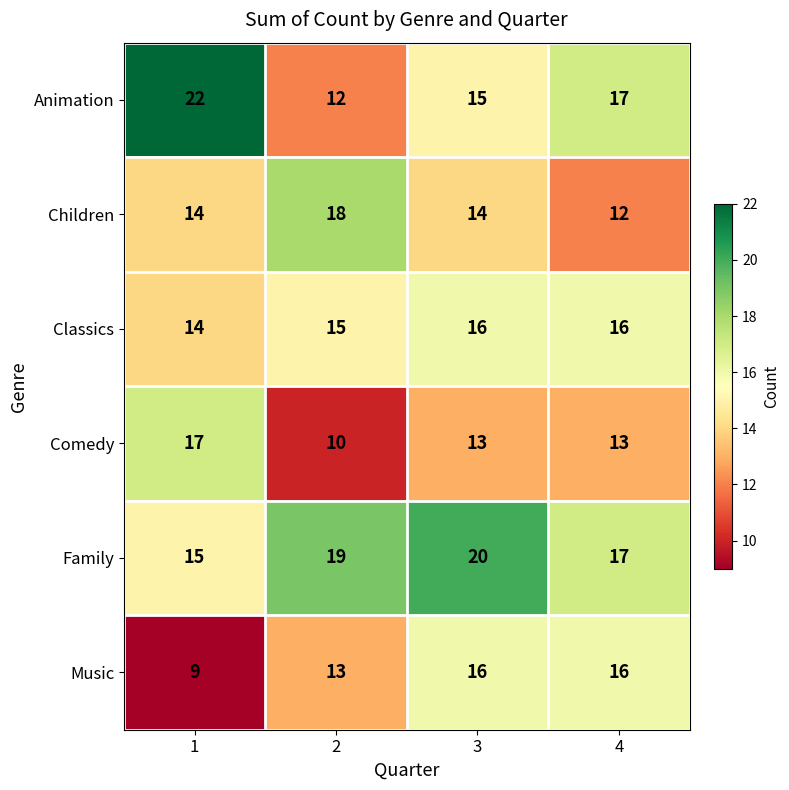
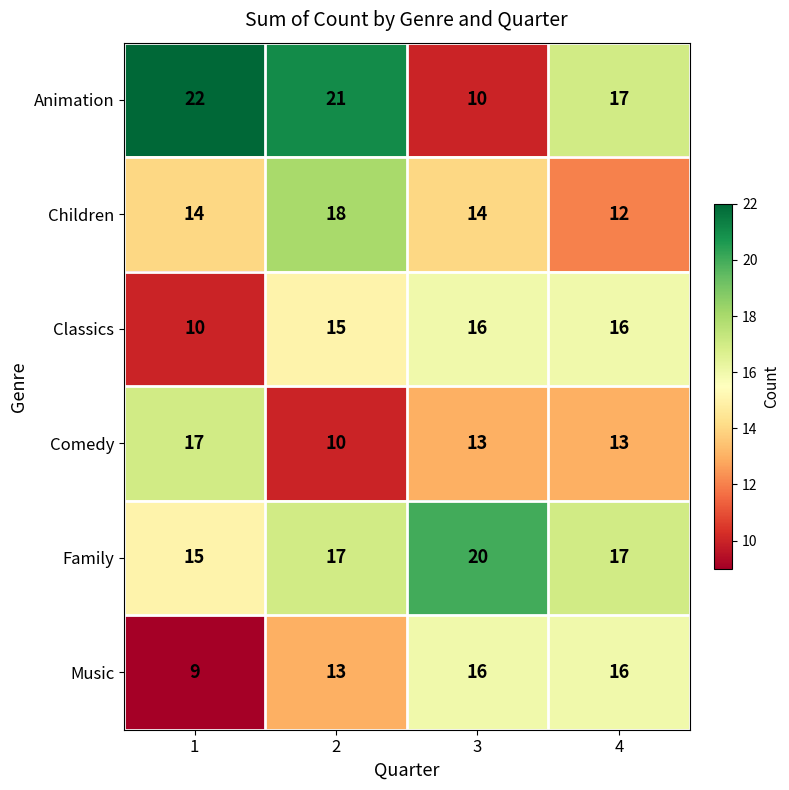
Animation, 2: 12 -> 21
Animation, 3: 15 -> 10
Classics, 1: 14 -> 10
Family, 2: 19 -> 17
